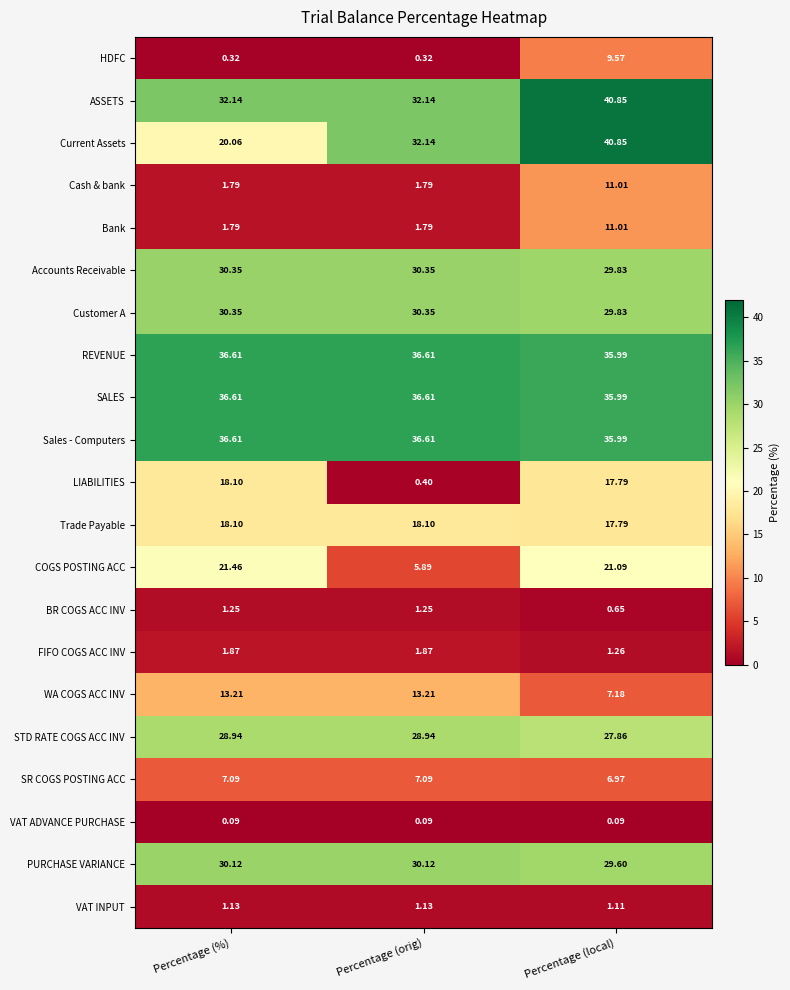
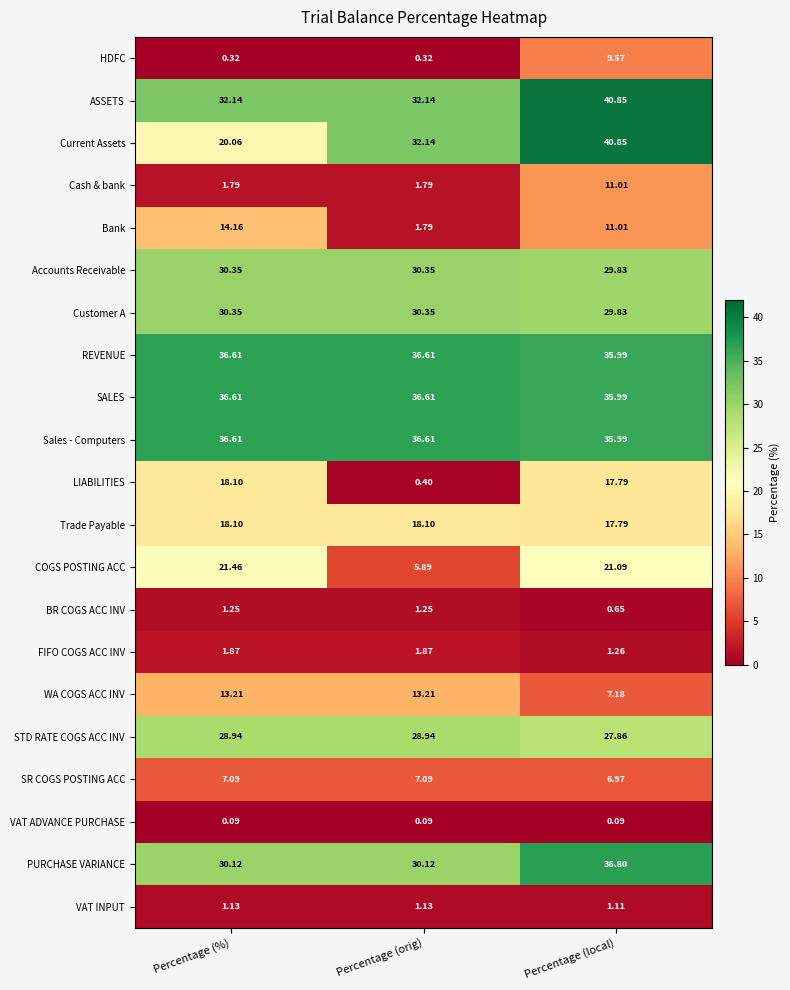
Bank, Percentage (%): 1.79 -> 14.16
PURCHASE VARIANCE, Percentage (local): 29.60 -> 36.80
